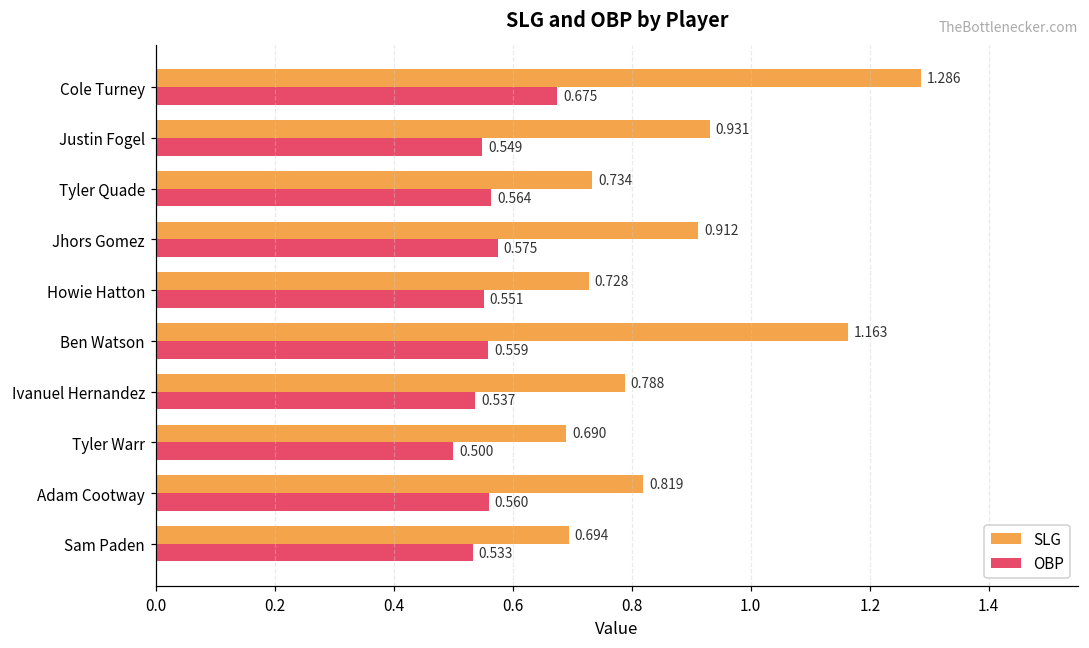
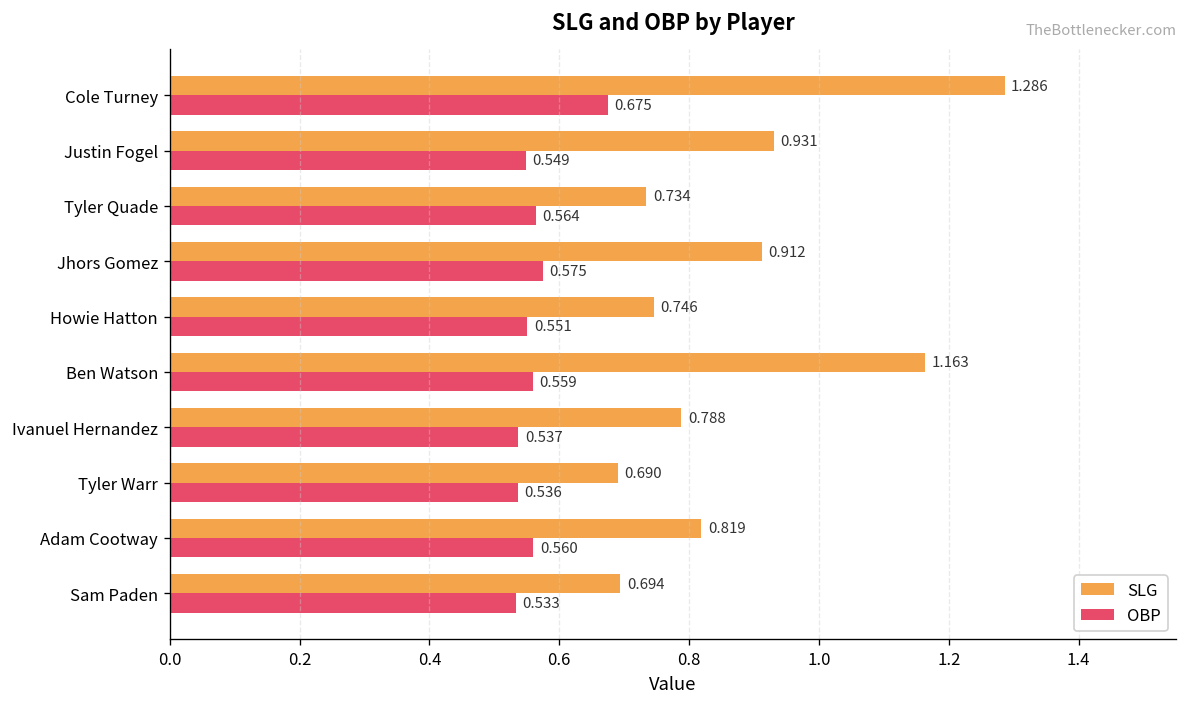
SLG, Howie Hatton: 0.728 -> 0.746
OBP, Tyler Warr: 0.500 -> 0.536
